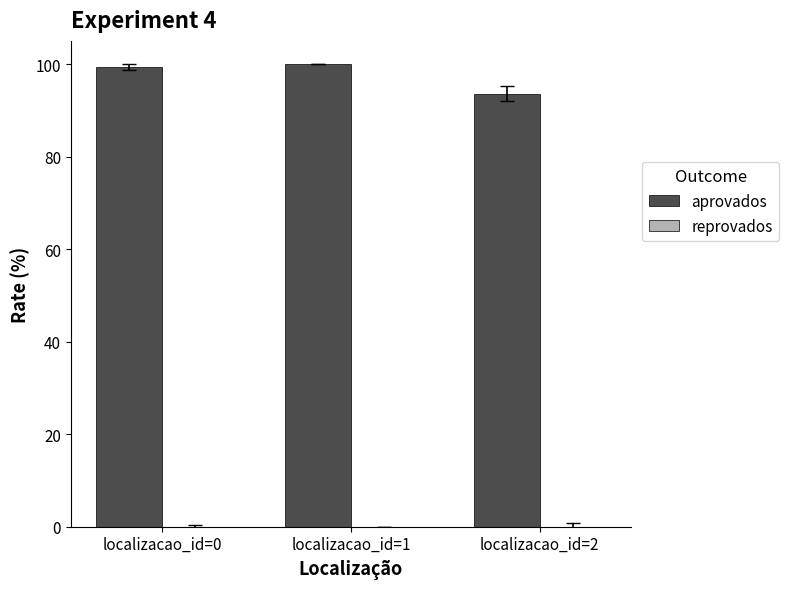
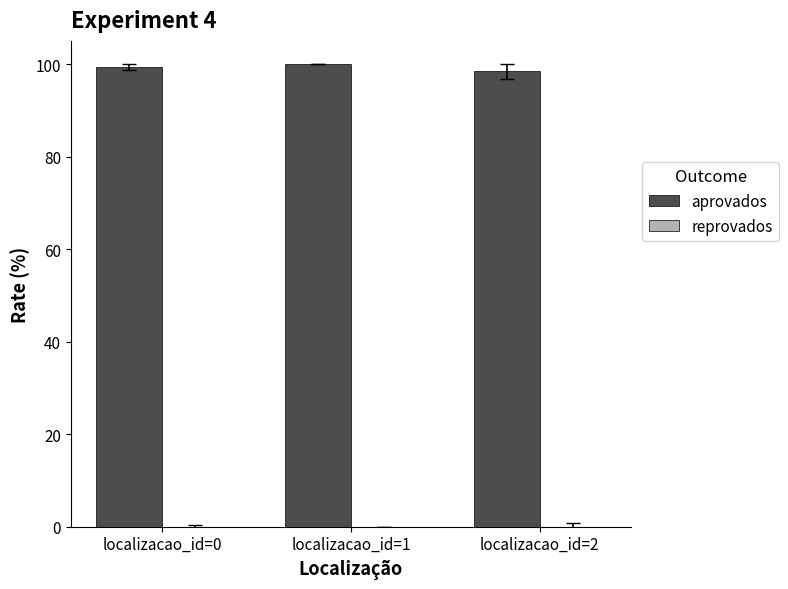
aprovados, localizacao_id=2: 94 -> 98
